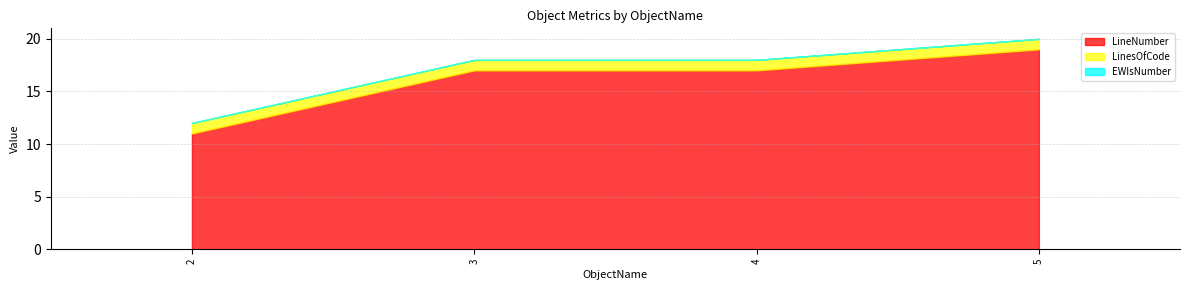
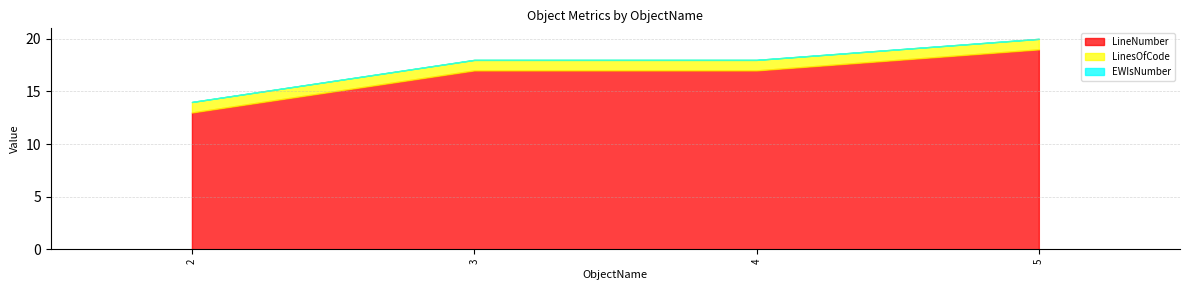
LineNumber, 2: 11 -> 13
